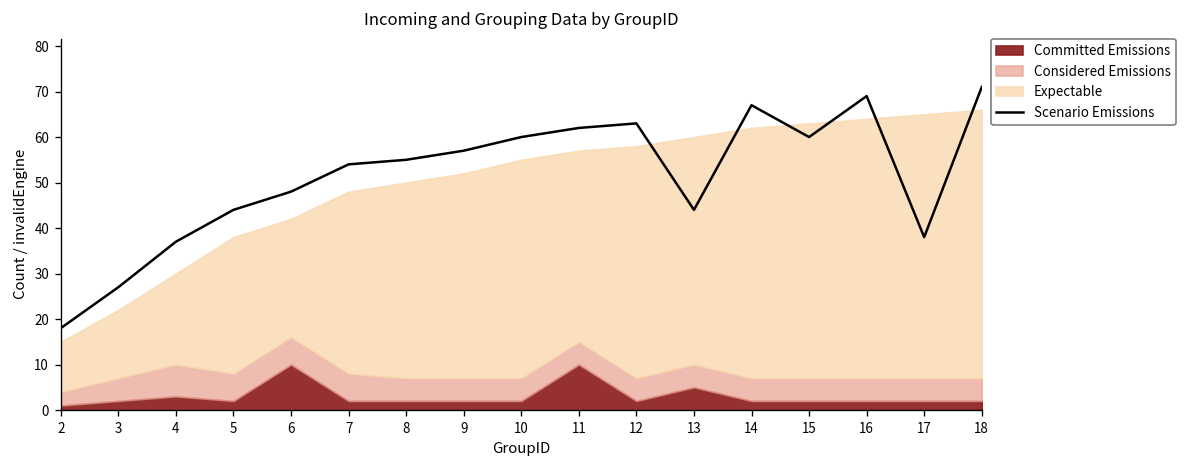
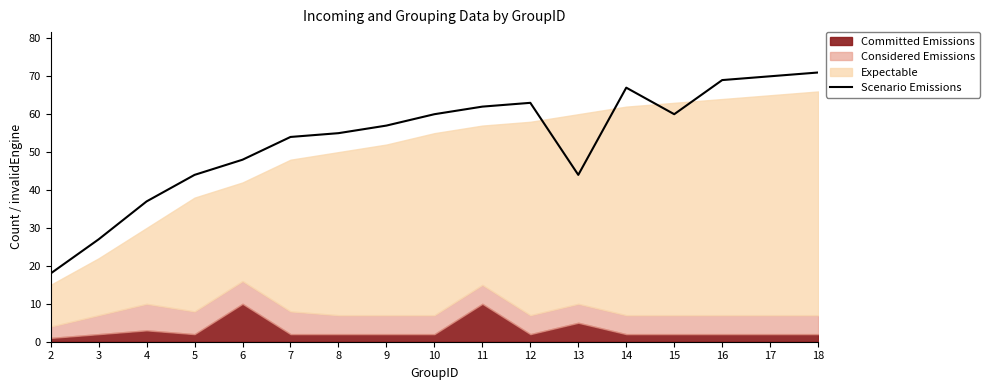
Scenario Emissions, 17: 38 -> 70
